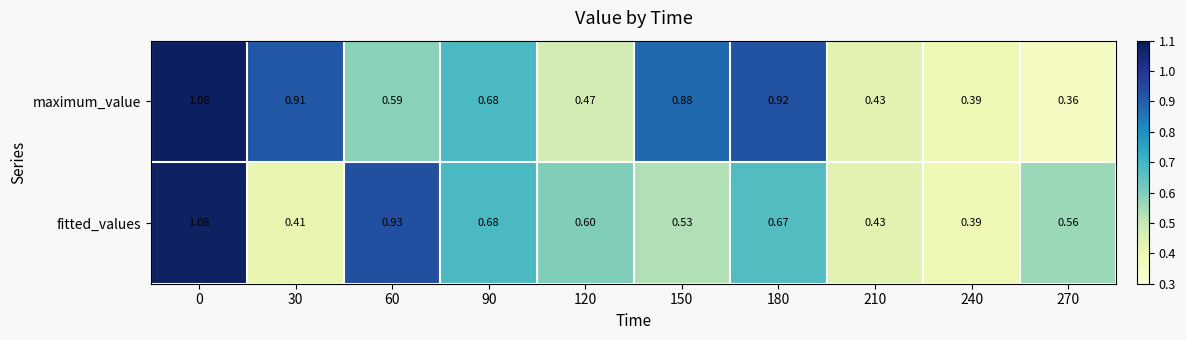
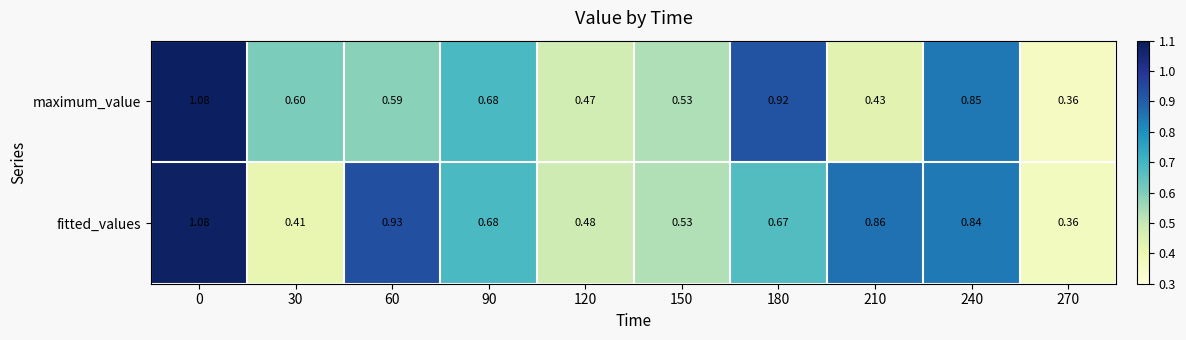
maximum_value, 30: 0.91 -> 0.60
maximum_value, 150: 0.88 -> 0.53
maximum_value, 240: 0.39 -> 0.85
fitted_values, 120: 0.60 -> 0.48
fitted_values, 210: 0.43 -> 0.86
fitted_values, 240: 0.39 -> 0.84
fitted_values, 270: 0.56 -> 0.36
